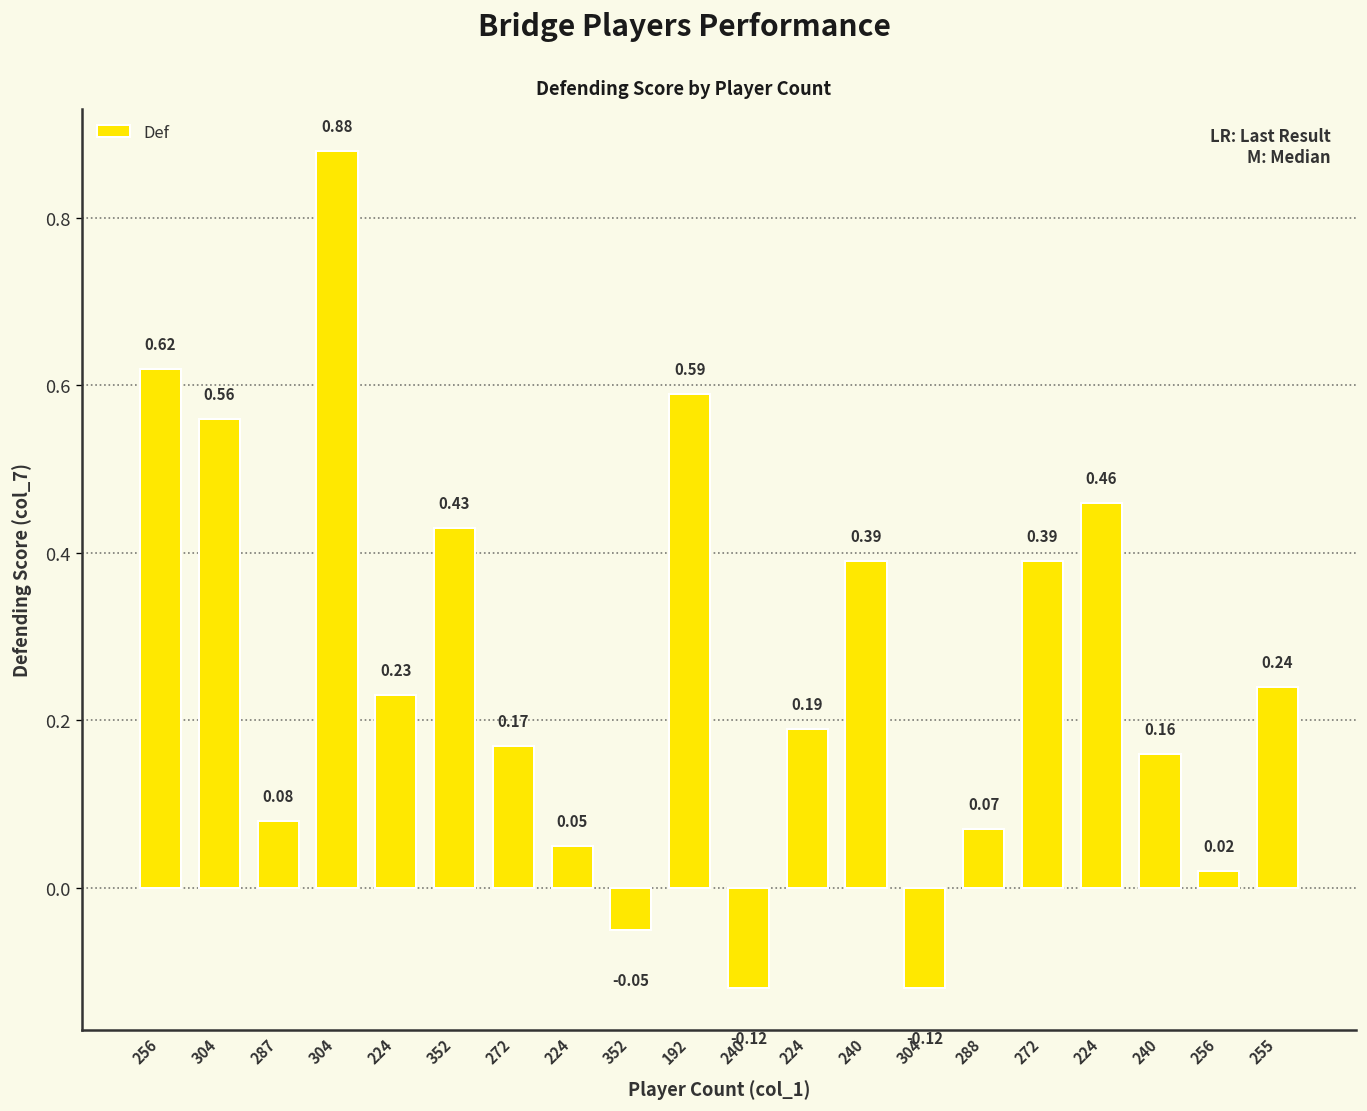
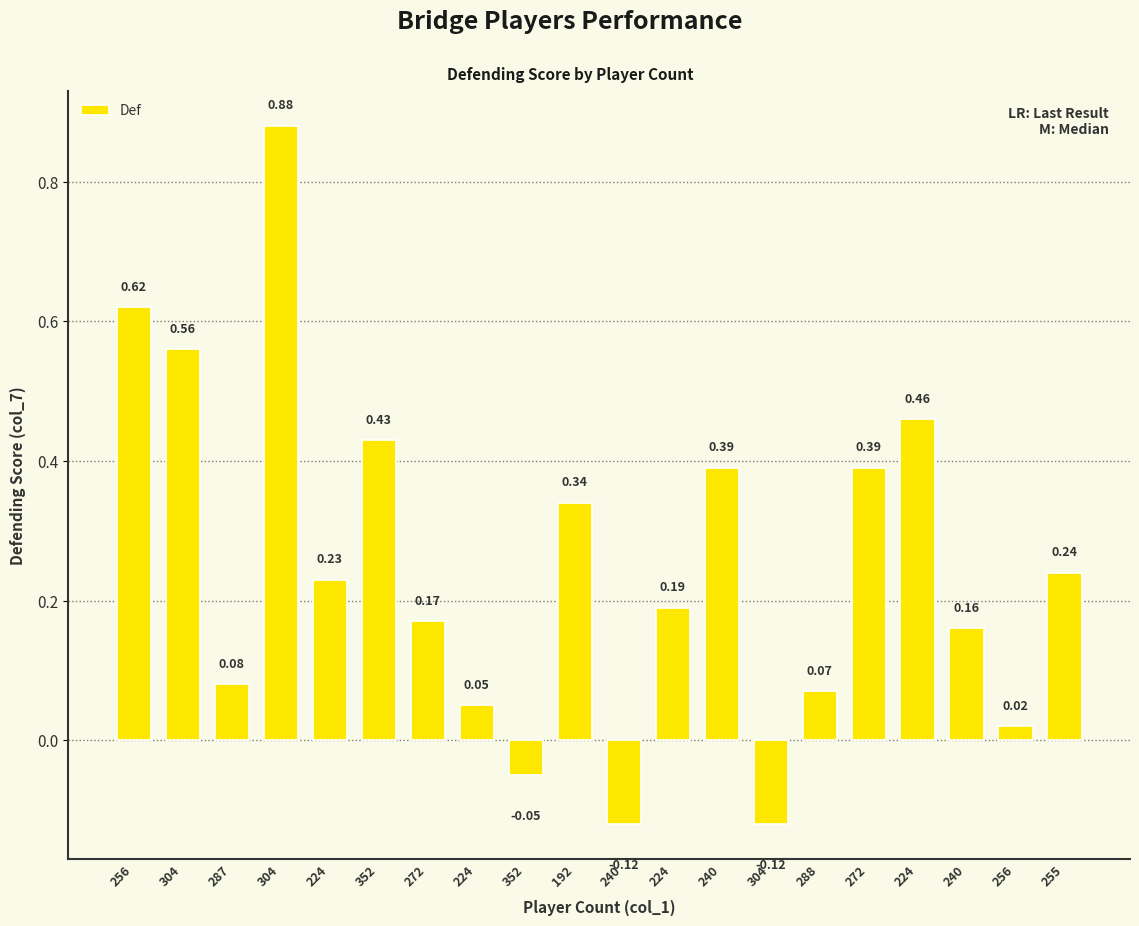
192: 0.59 -> 0.34
